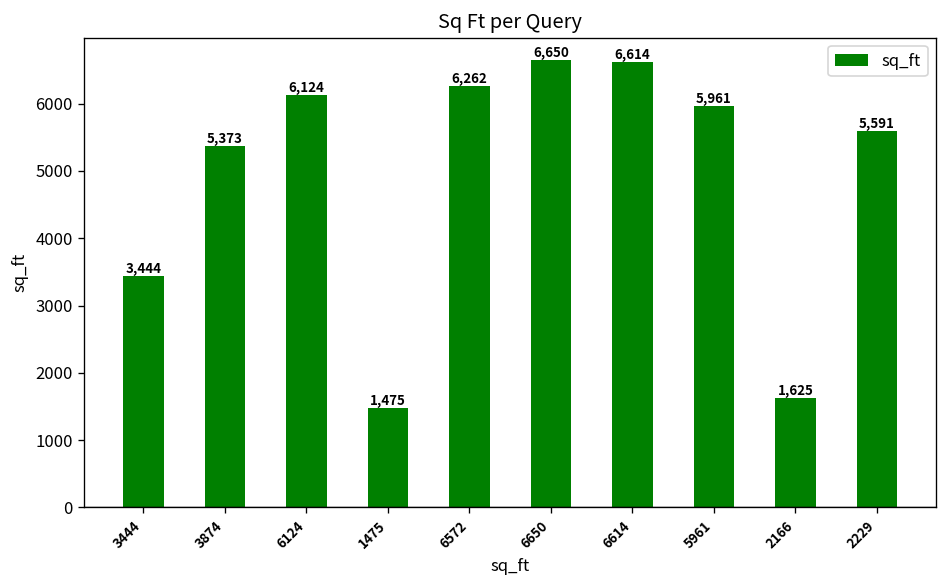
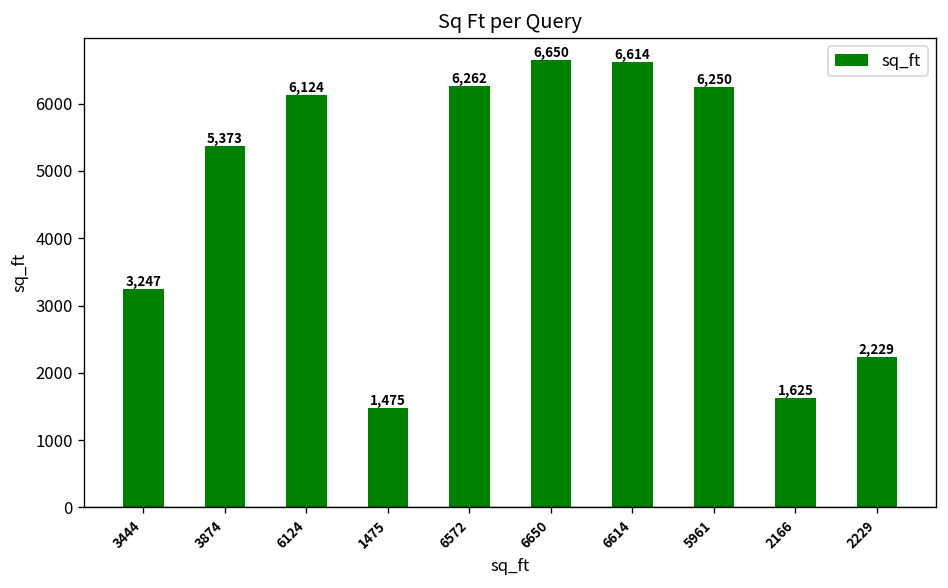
3444: 3,444 -> 3,247
5961: 5,961 -> 6,250
2229: 5,591 -> 2,229
